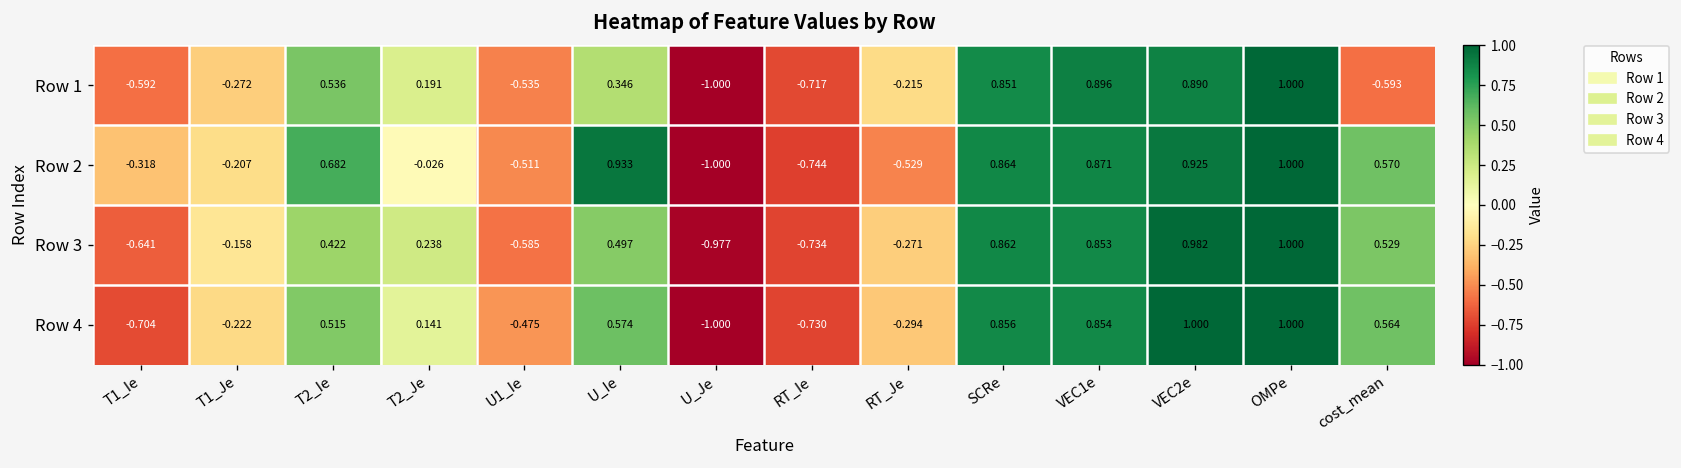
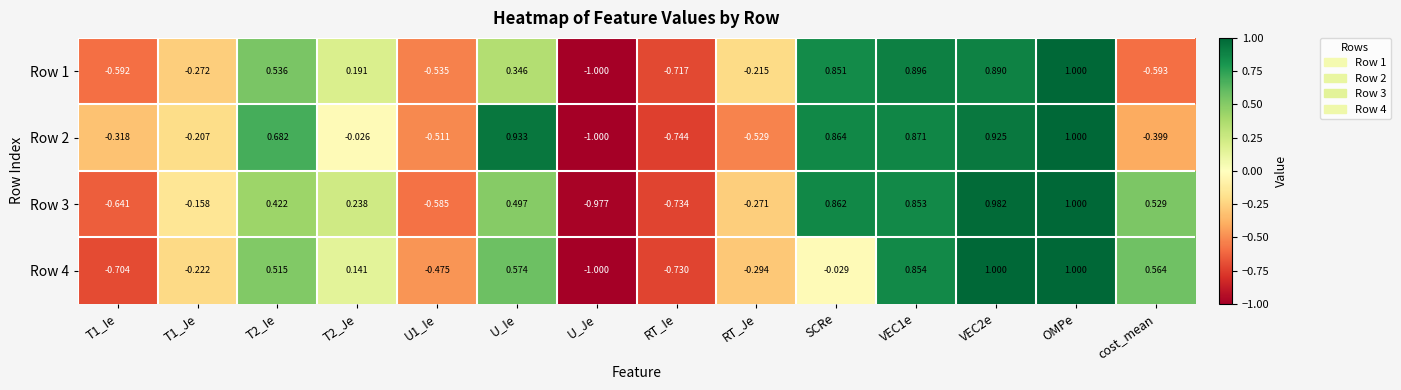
Row 2, cost_mean: 0.570 -> -0.399
Row 4, SCRe: 0.856 -> -0.029
